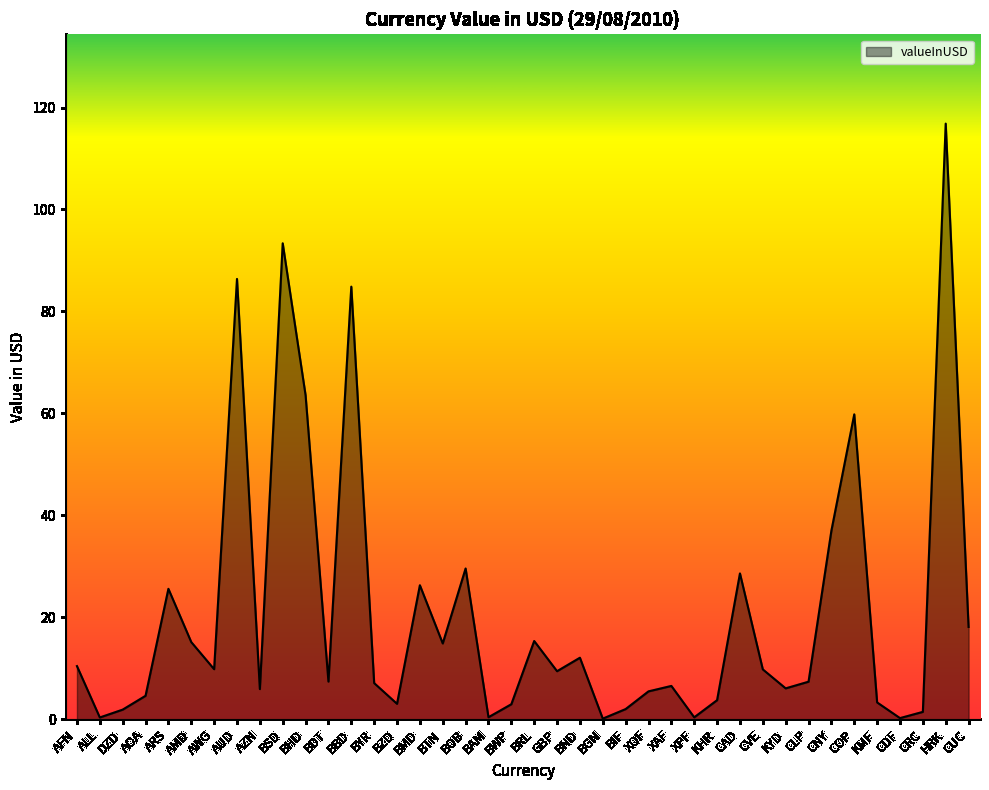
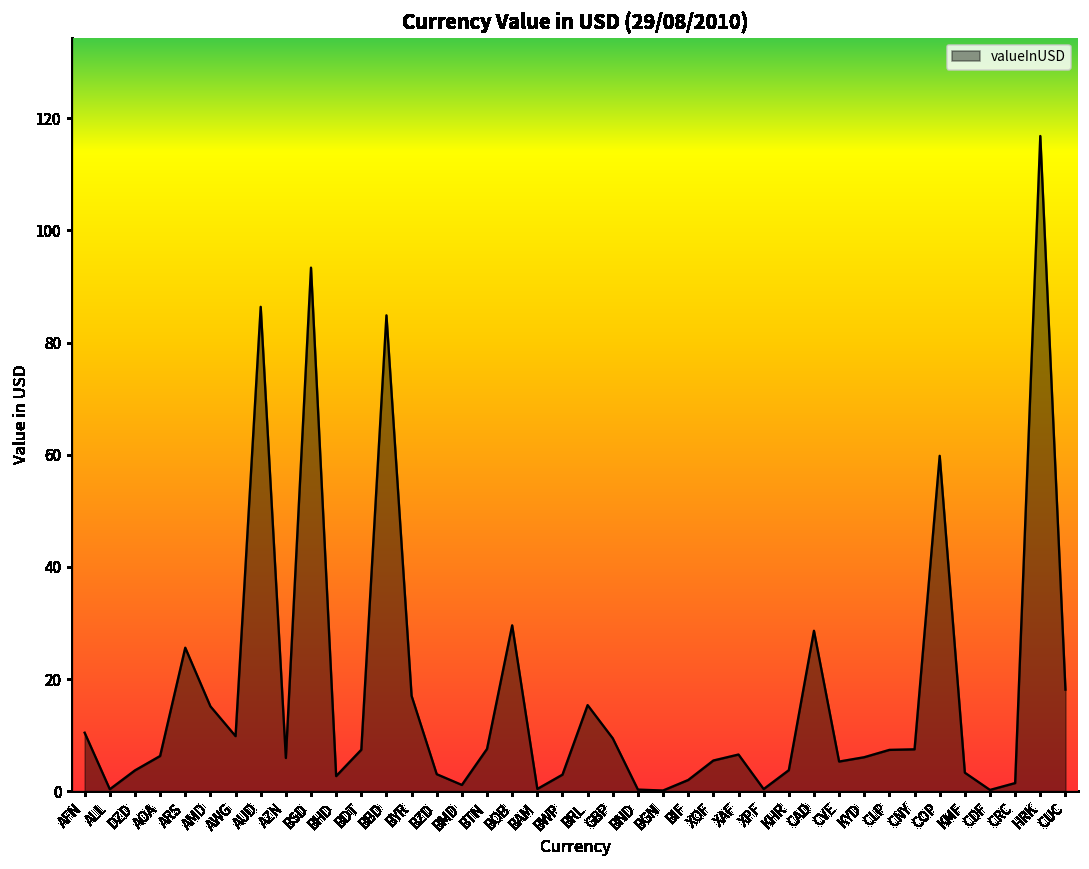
DZD: 2 -> 4
AOA: 5 -> 6
BHD: 64 -> 3
BYR: 7 -> 17
BMD: 26 -> 1
BTN: 15 -> 8
BND: 12 -> 0
CVE: 10 -> 5
CNY: 37 -> 7
